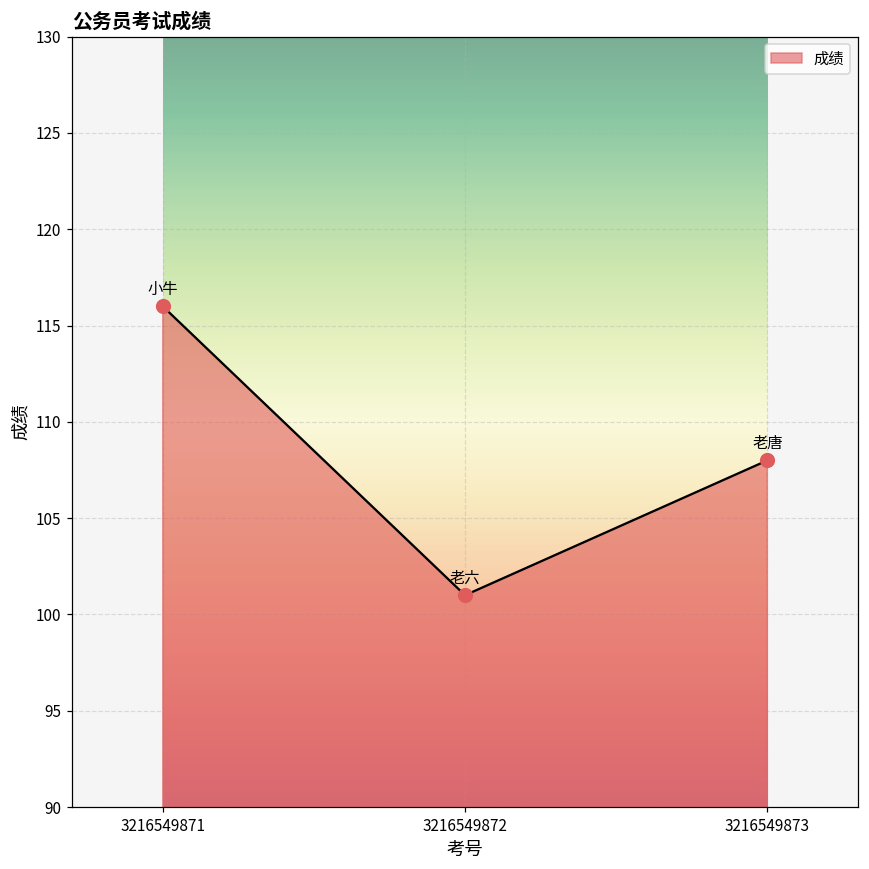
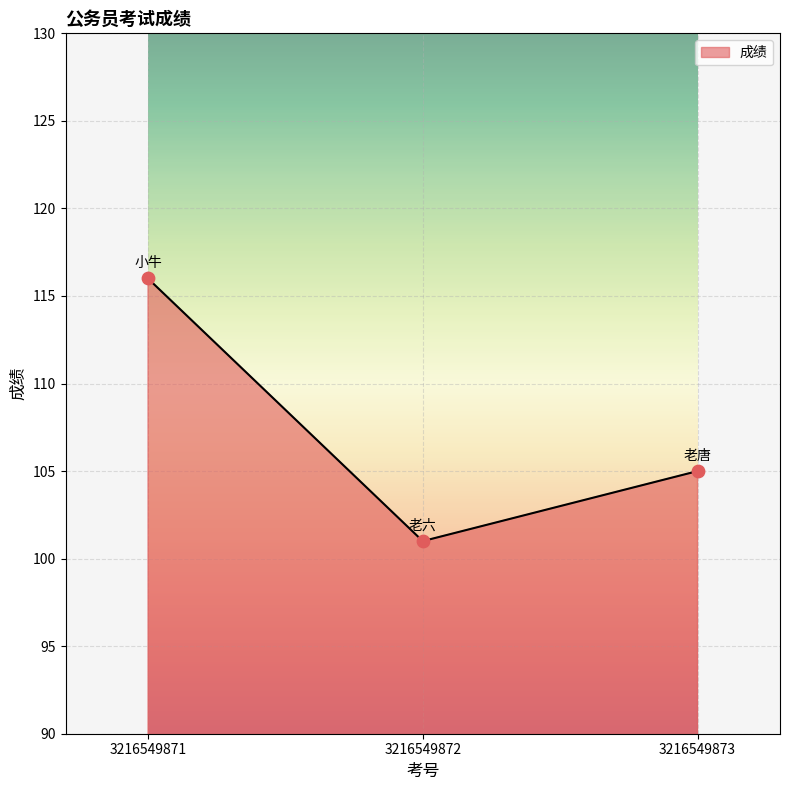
3216549873: 108 -> 105
